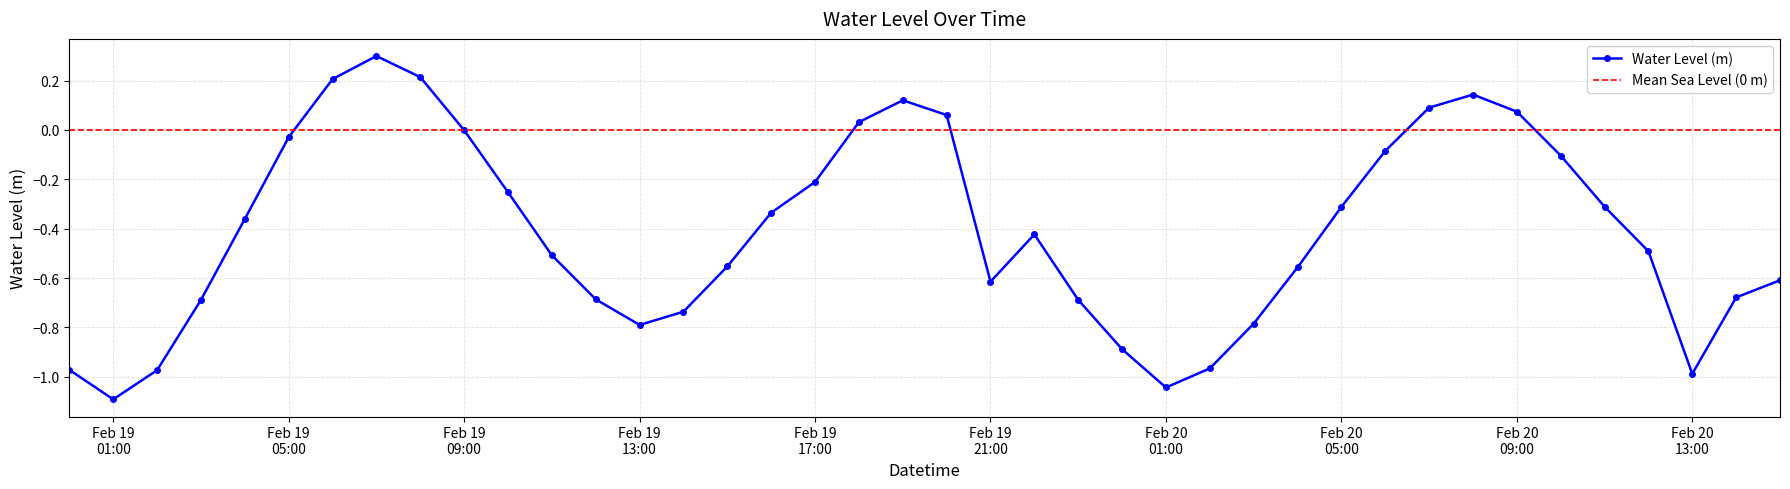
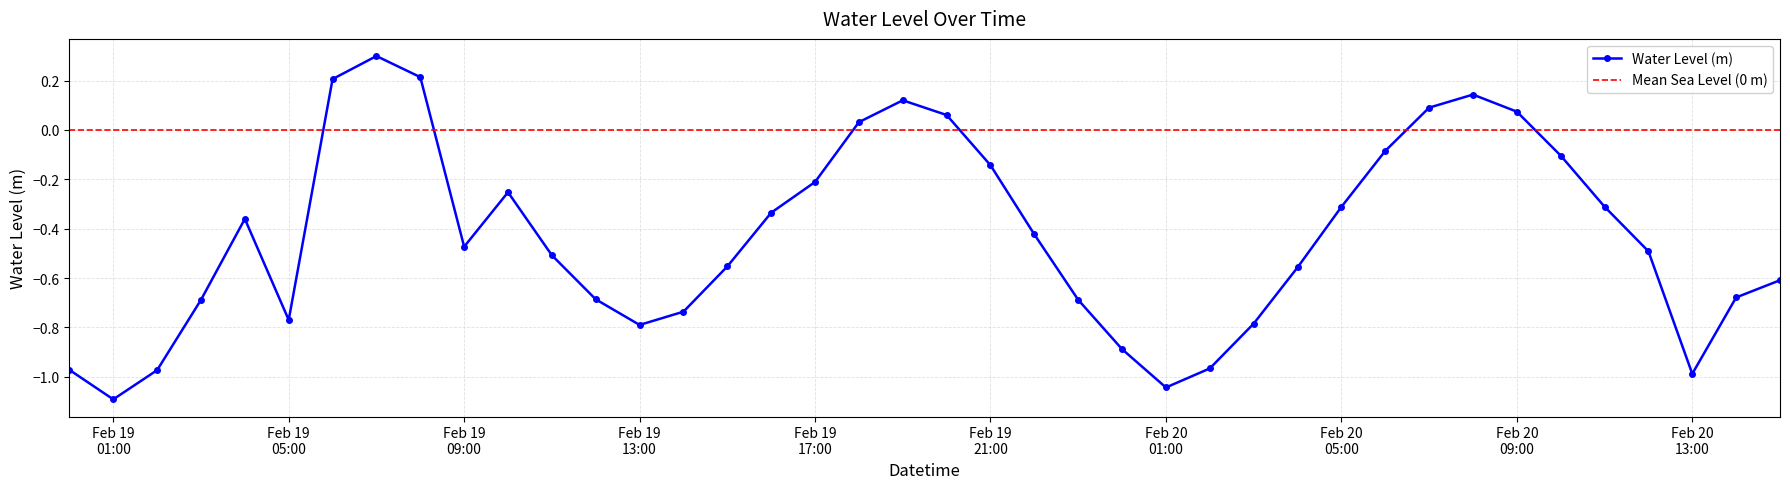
Feb 19 05:00: -0.03 -> -0.77
Feb 19 09:00: 0.00 -> -0.47
Feb 19 21:00: -0.61 -> -0.14
